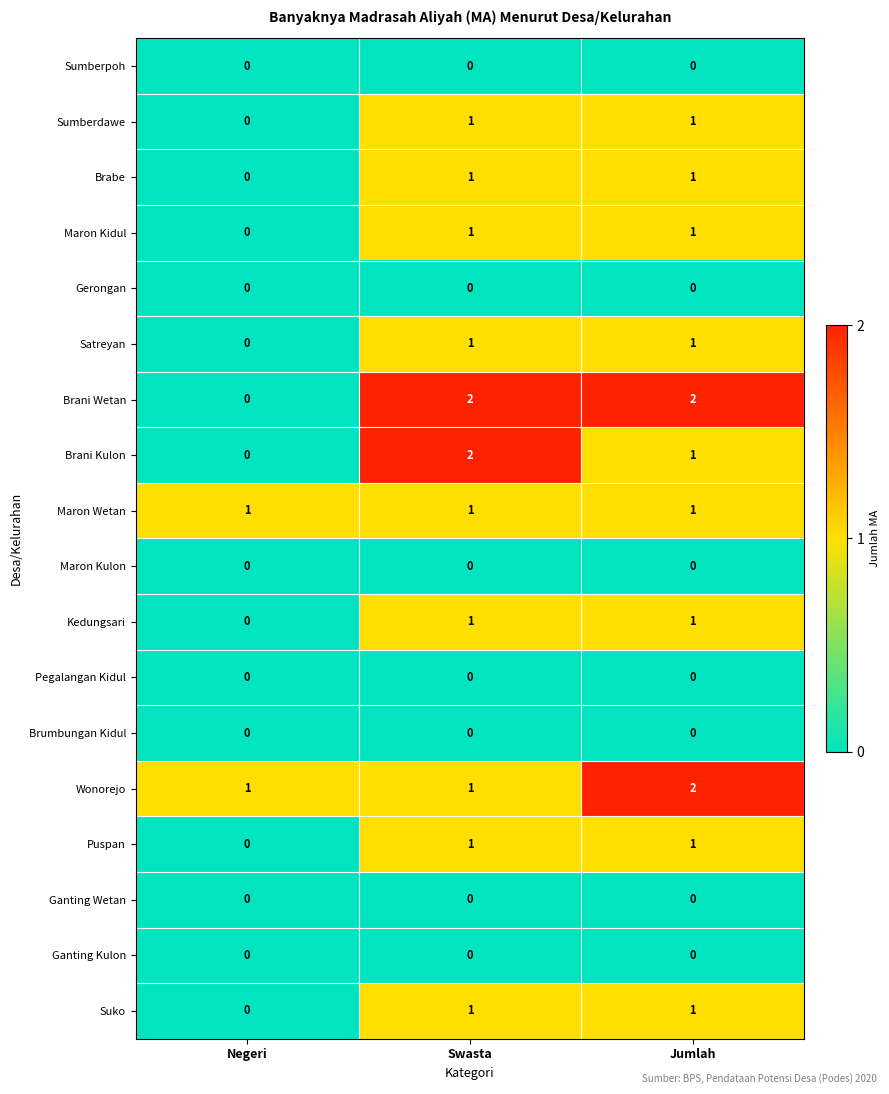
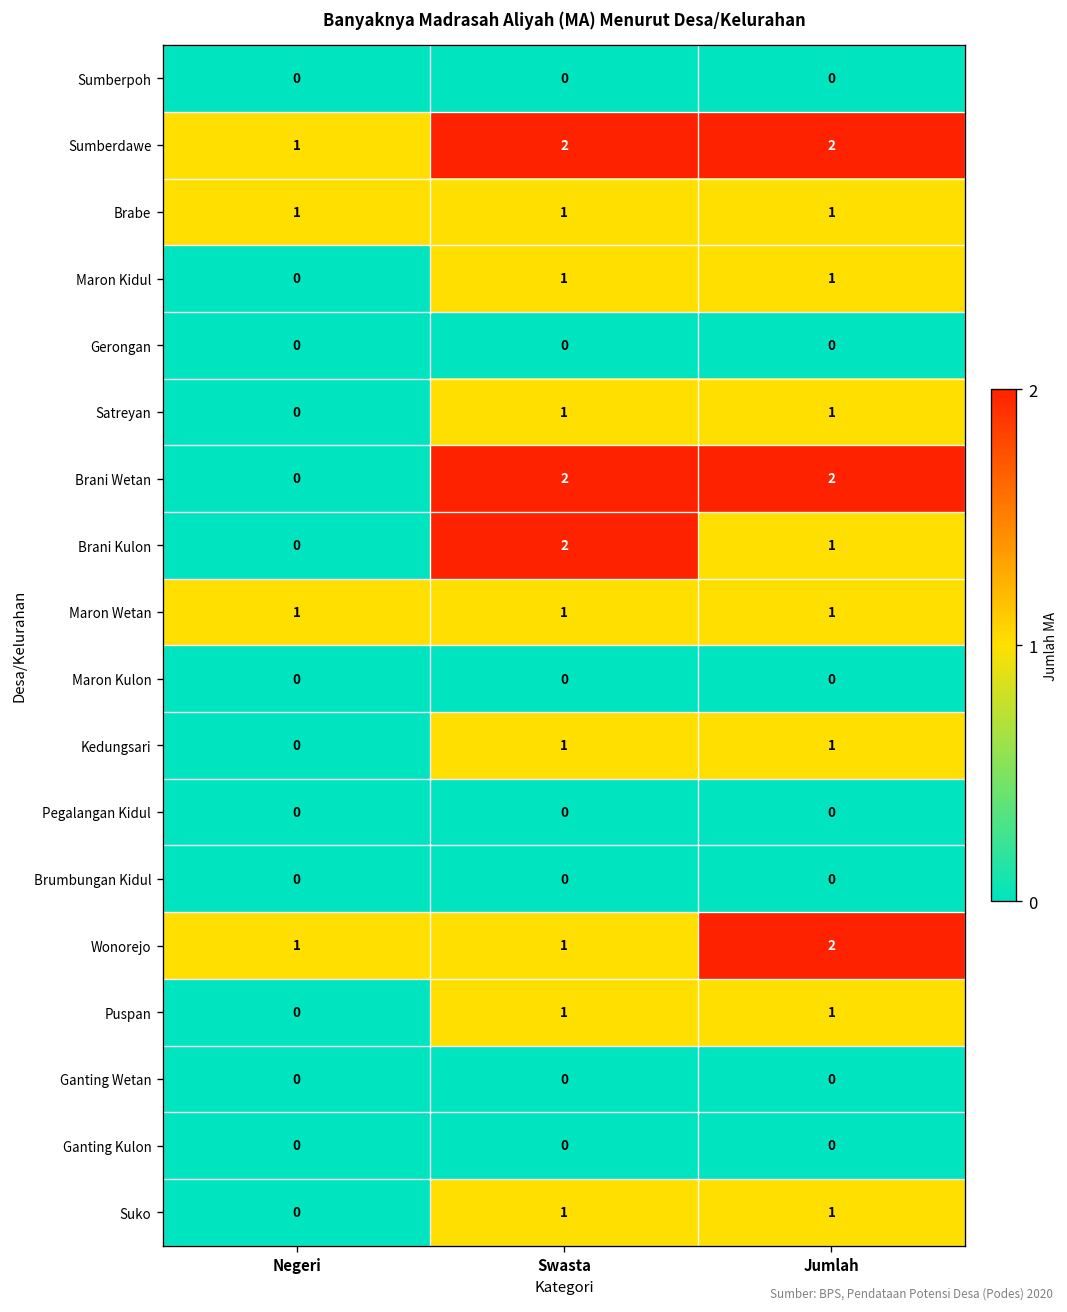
Sumberdawe, Negeri: 0 -> 1
Sumberdawe, Swasta: 1 -> 2
Sumberdawe, Jumlah: 1 -> 2
Brabe, Negeri: 0 -> 1
